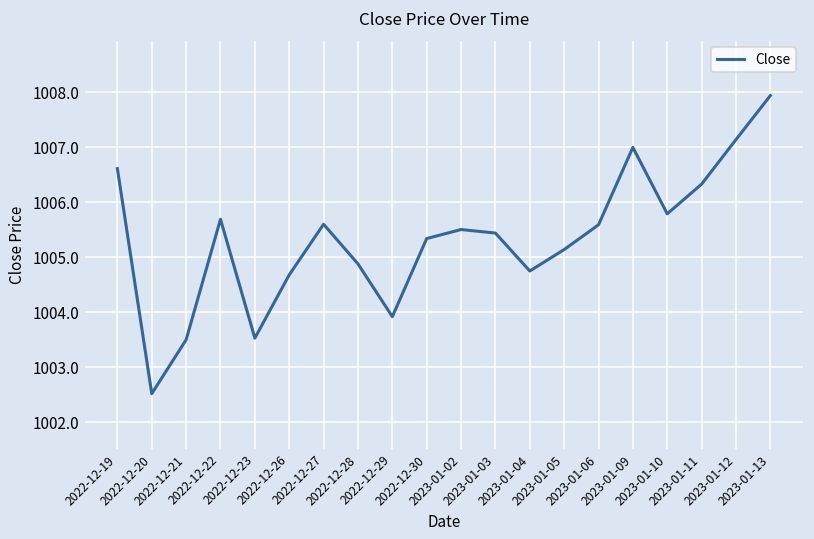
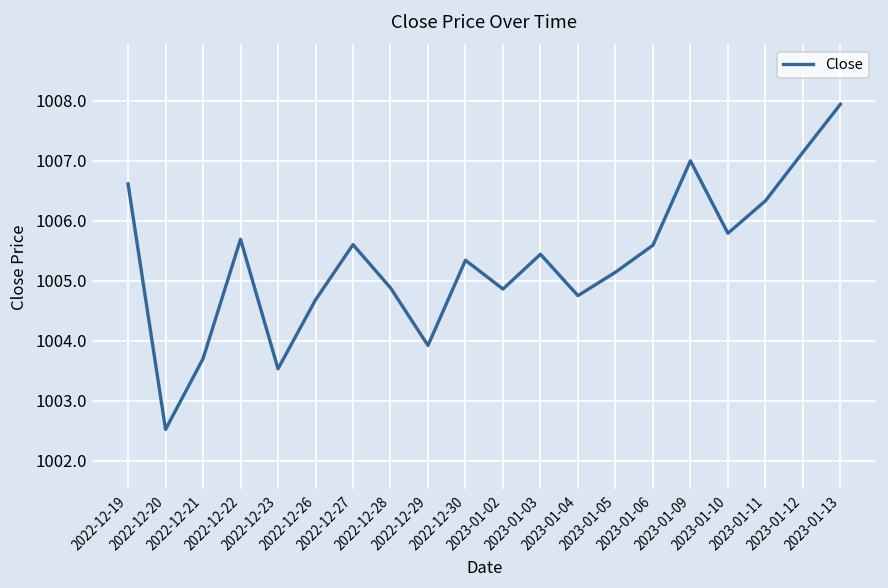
2022-12-21: 1003.5 -> 1003.7
2023-01-02: 1005.5 -> 1004.9
